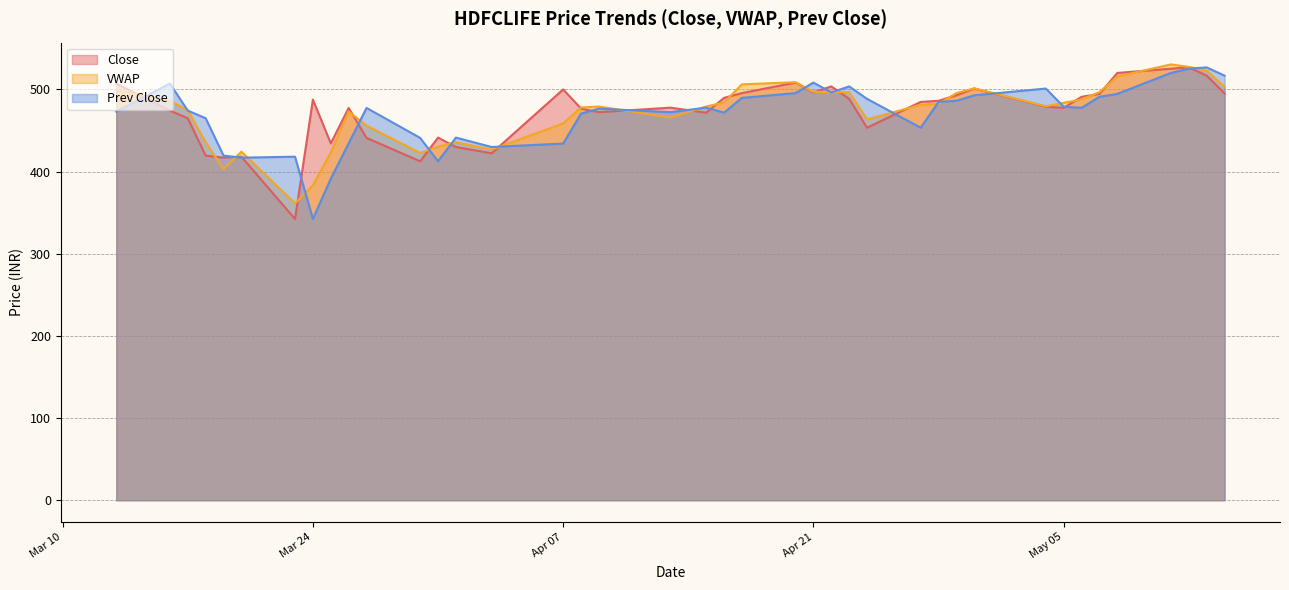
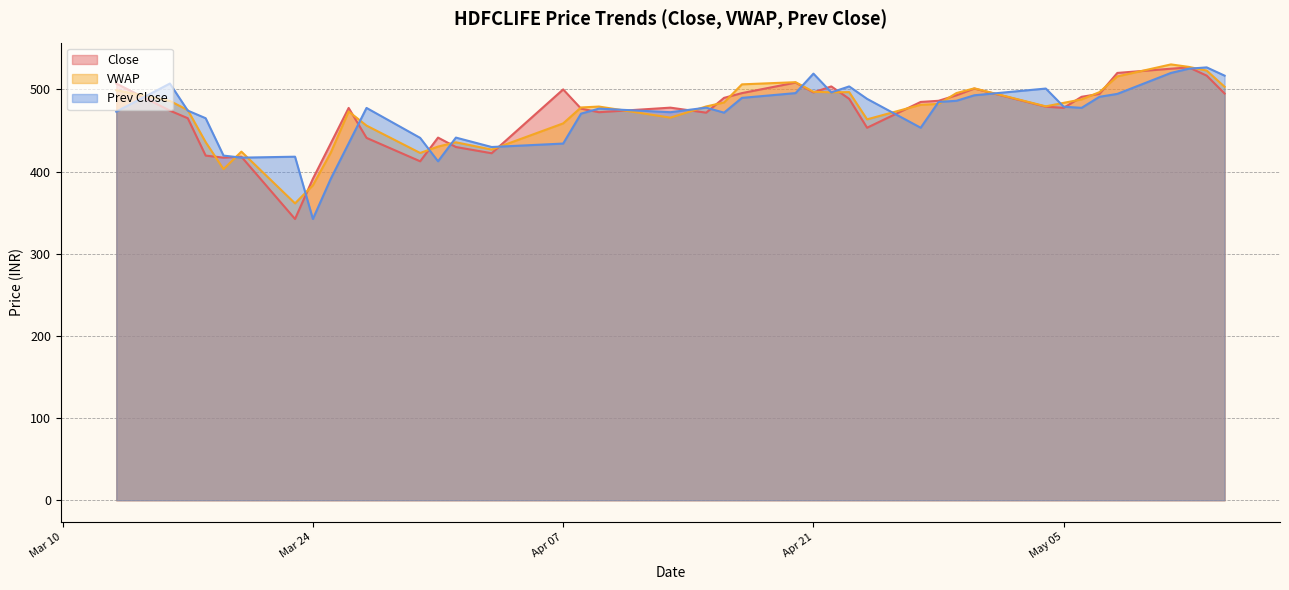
Close, Mar 24: 490 -> 390
Prev Close, Apr 21: 510 -> 520
